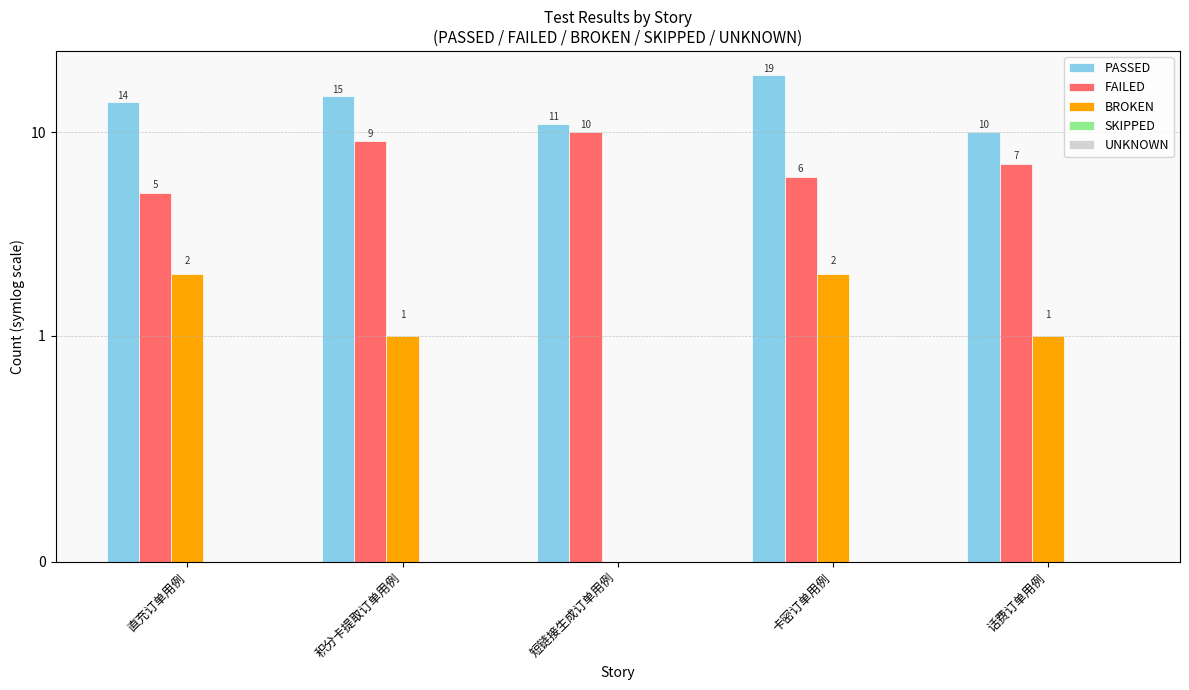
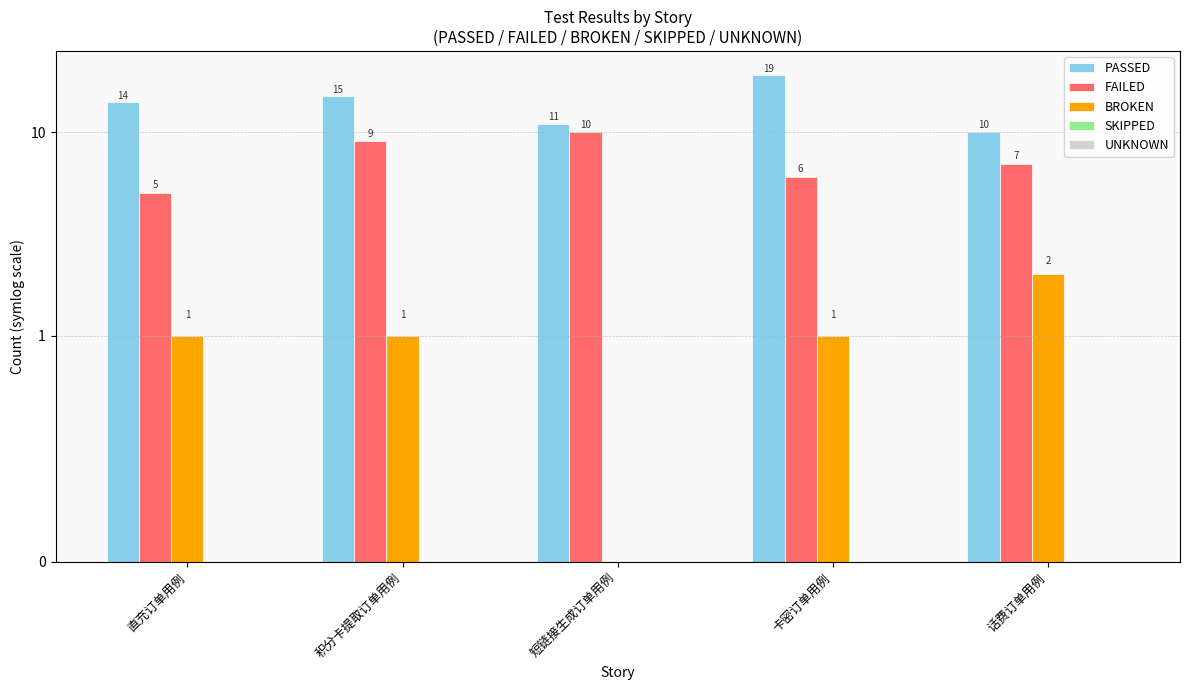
BROKEN, 直充订单用例: 2 -> 1
BROKEN, 卡密订单用例: 2 -> 1
BROKEN, 话费订单用例: 1 -> 2
